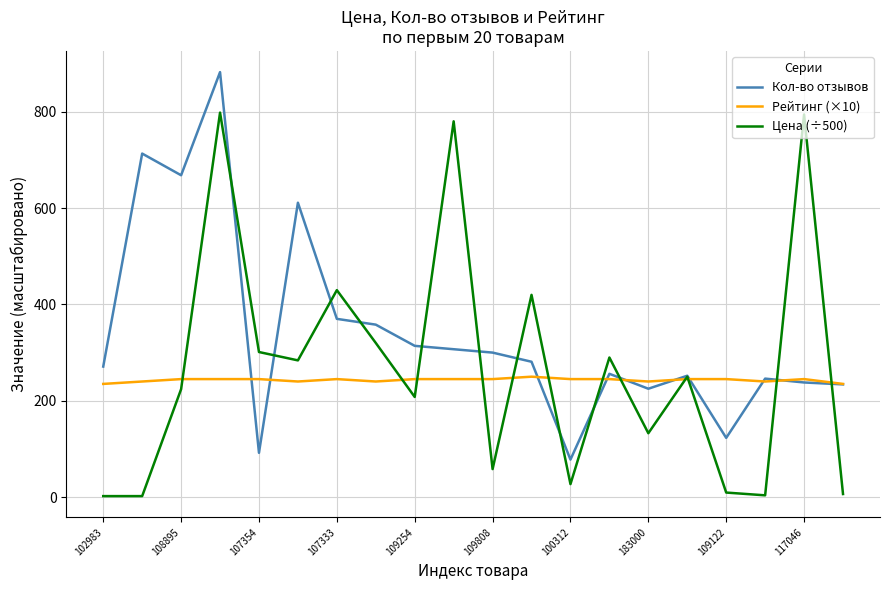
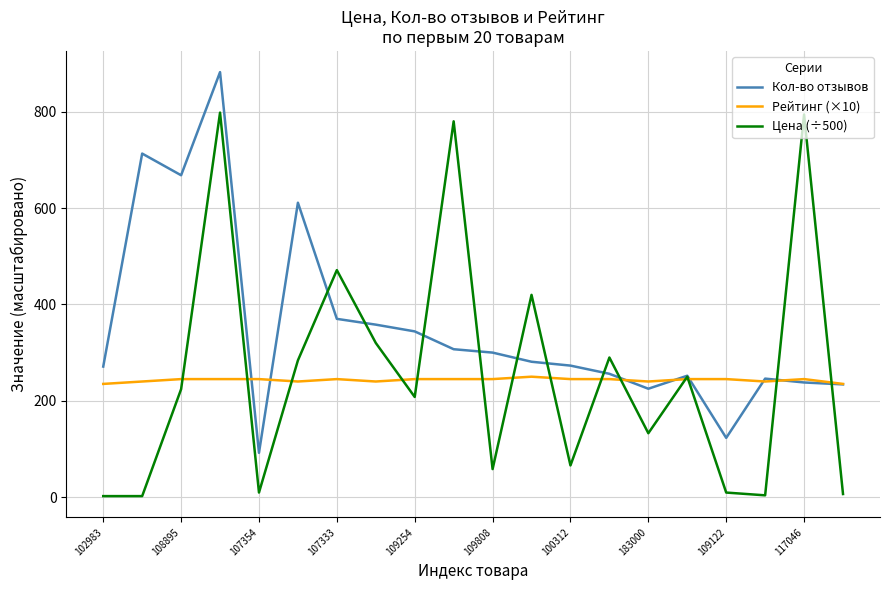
Цена (÷500), 107354: 300 -> 10
Цена (÷500), 107333: 430 -> 470
Кол-во отзывов, 109254: 310 -> 340
Кол-во отзывов, 100312: 80 -> 270
Цена (÷500), 100312: 30 -> 70
